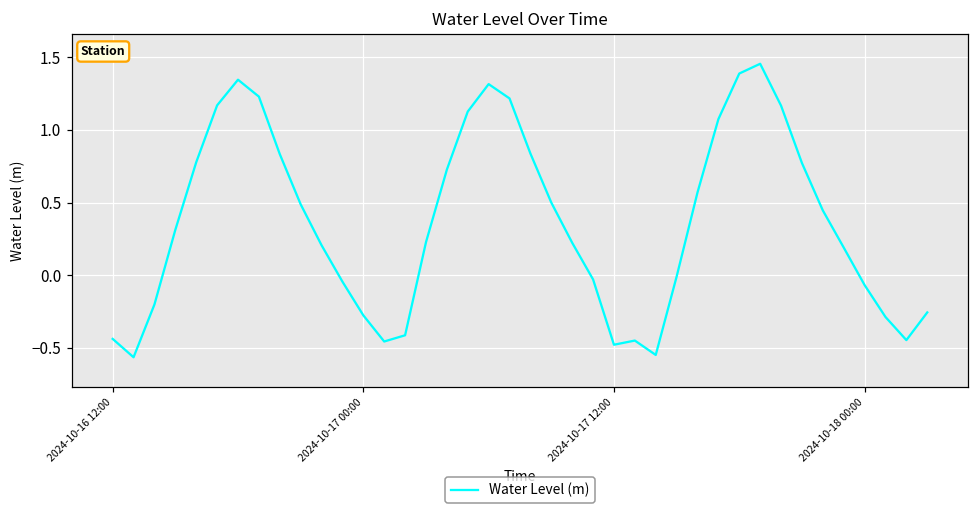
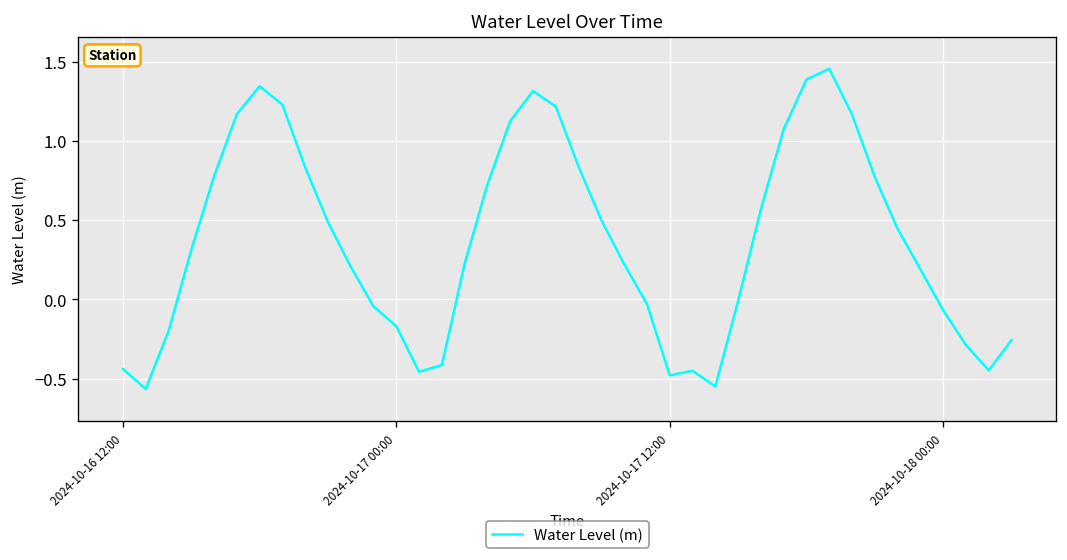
2024-10-17 00:00: -0.28 -> -0.17
